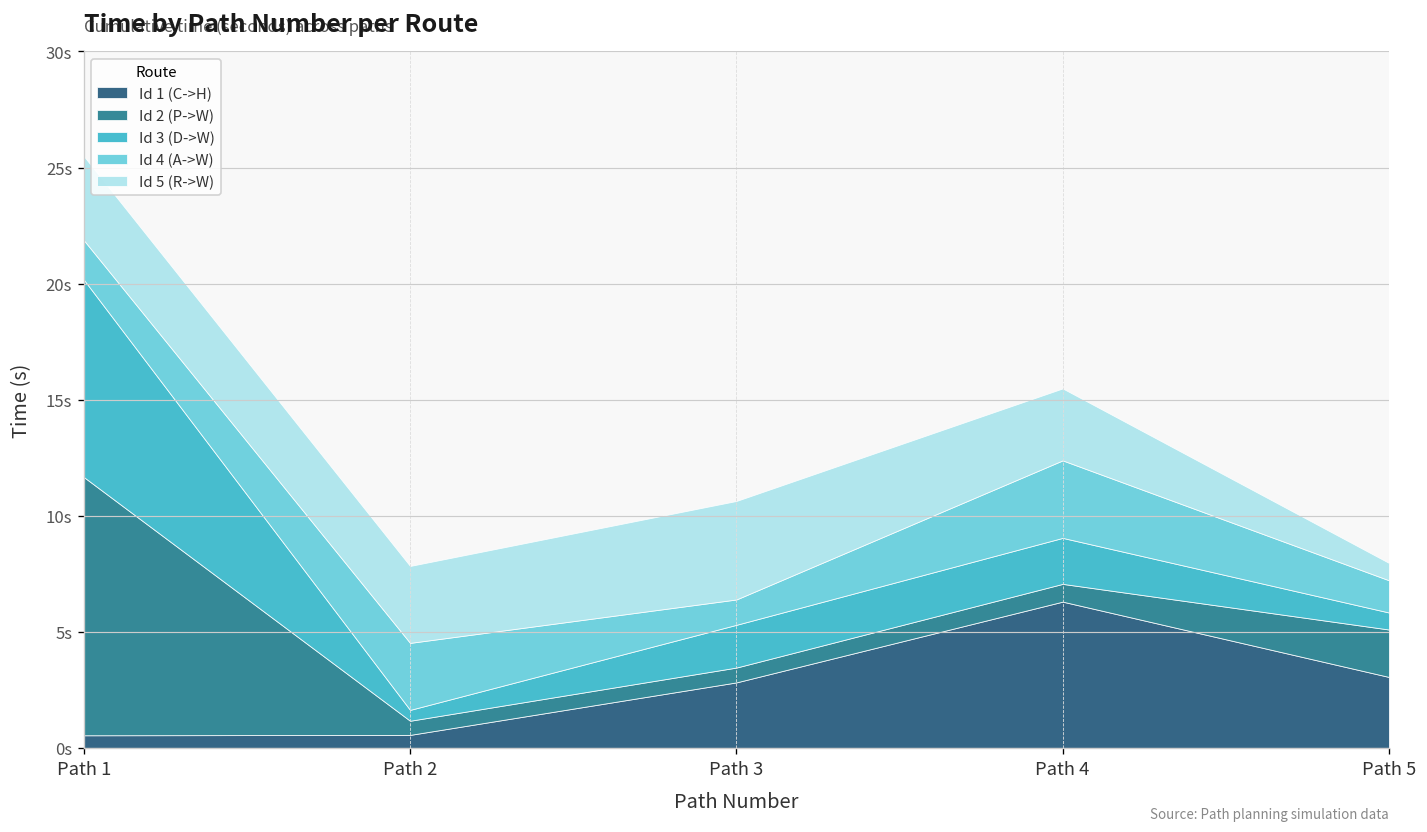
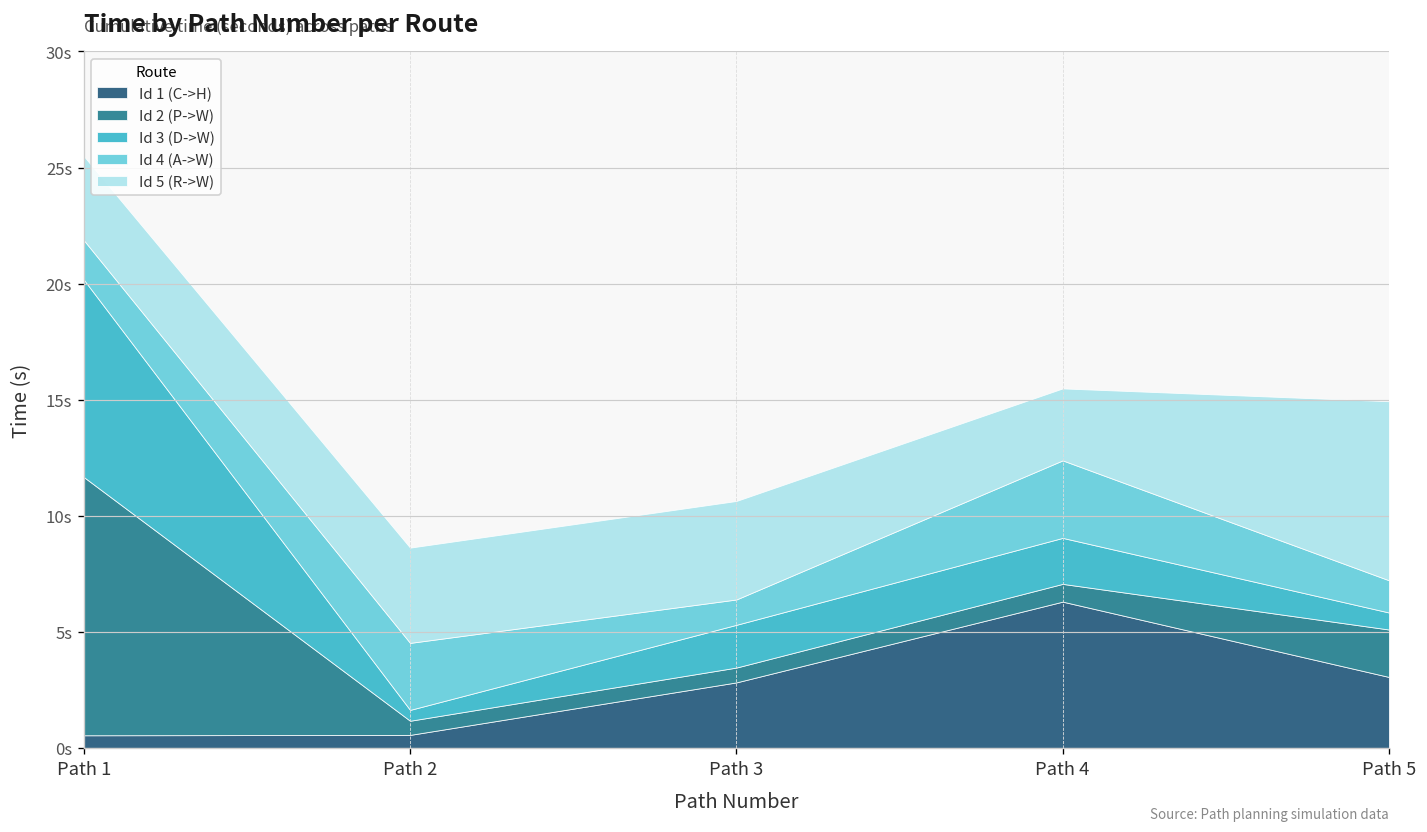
Id 5 (R->W), Path 2: 3.3s -> 4.1s
Id 5 (R->W), Path 5: 0.7s -> 7.7s
